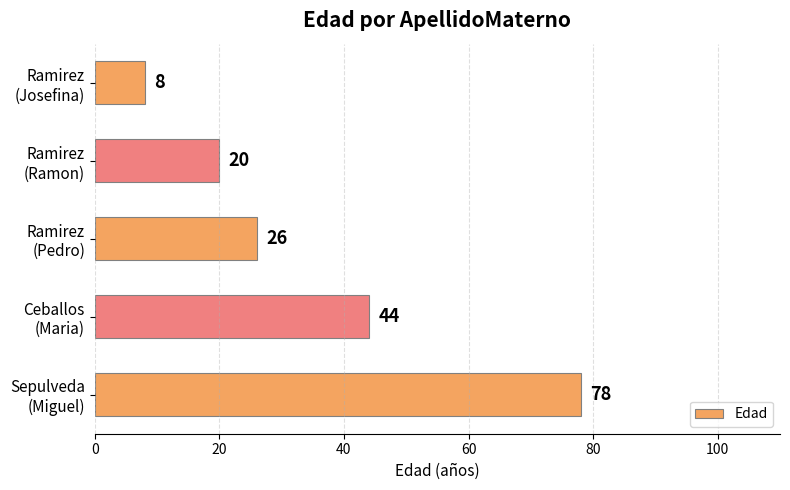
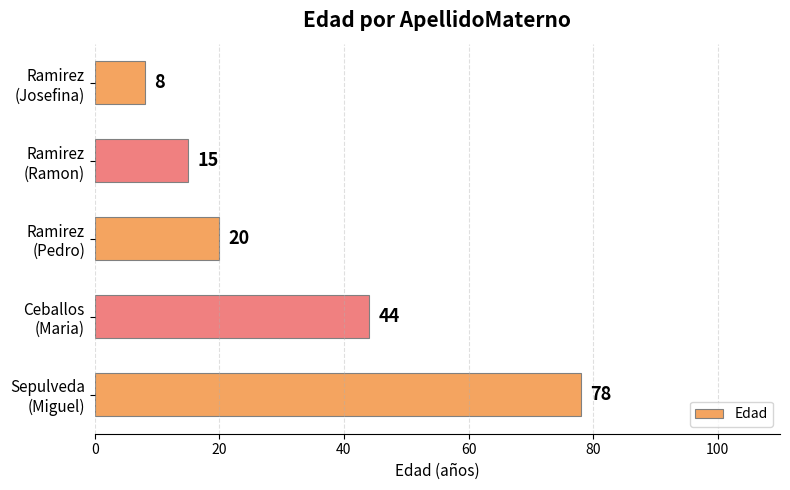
Ramirez (Ramon): 20 -> 15
Ramirez (Pedro): 26 -> 20
